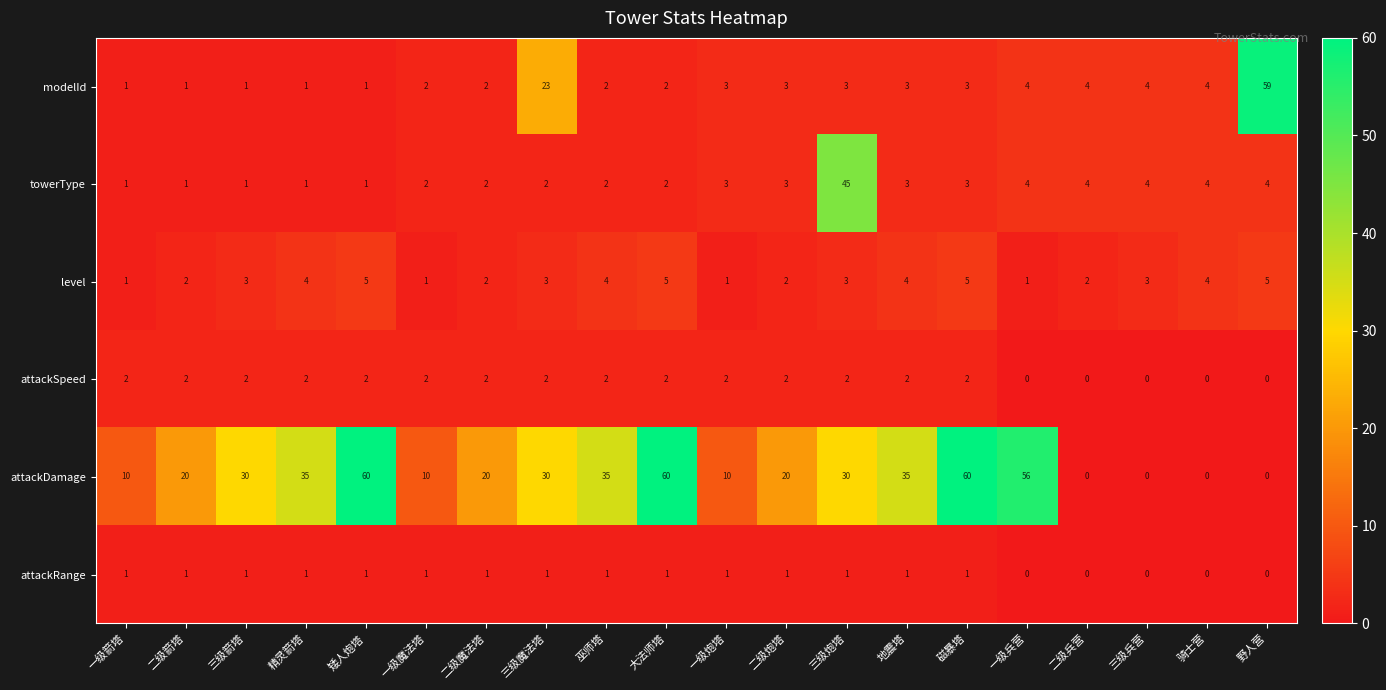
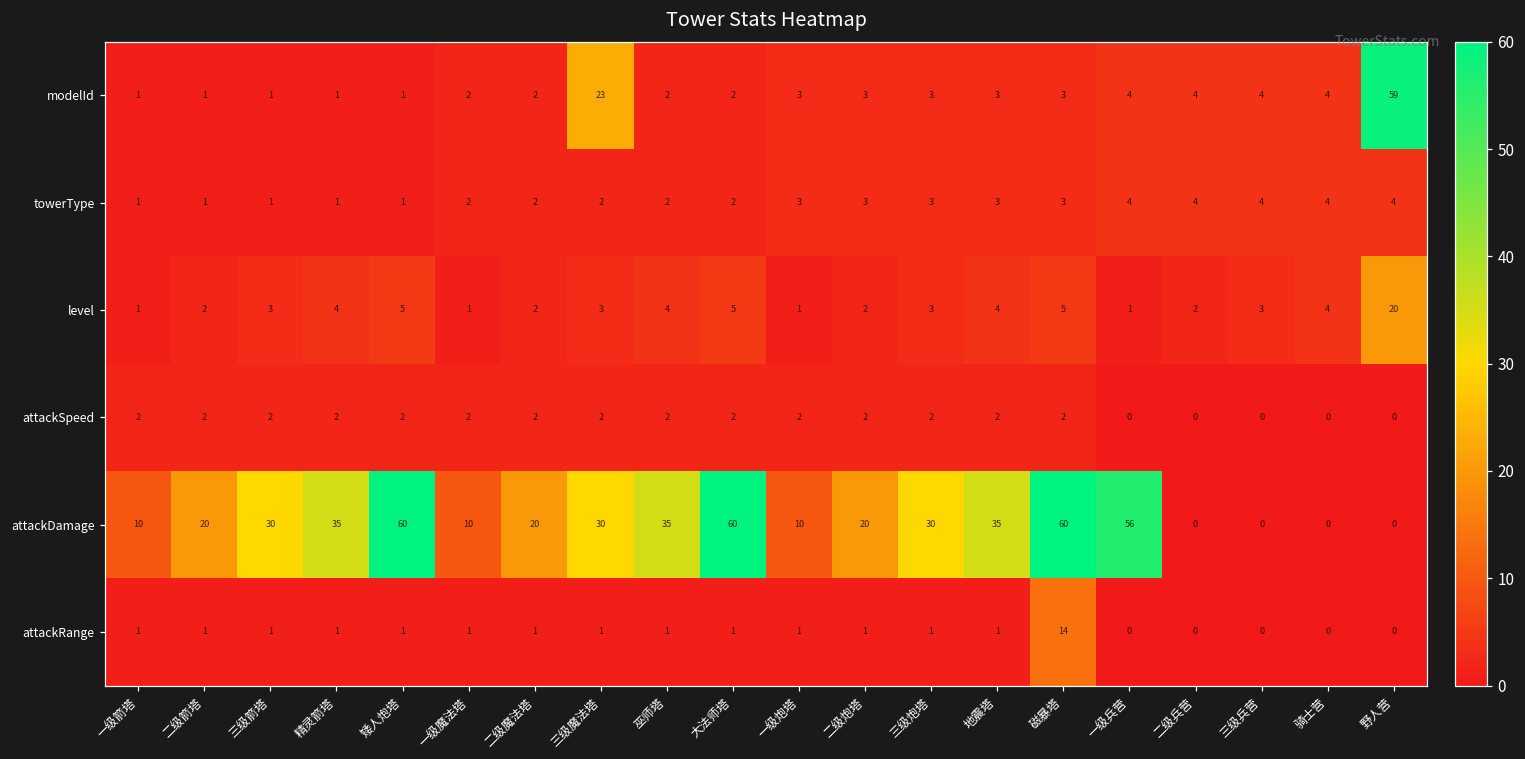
towerType, 三级炮塔: 45 -> 3
level, 野人营: 5 -> 20
attackRange, 磁暴塔: 1 -> 14
